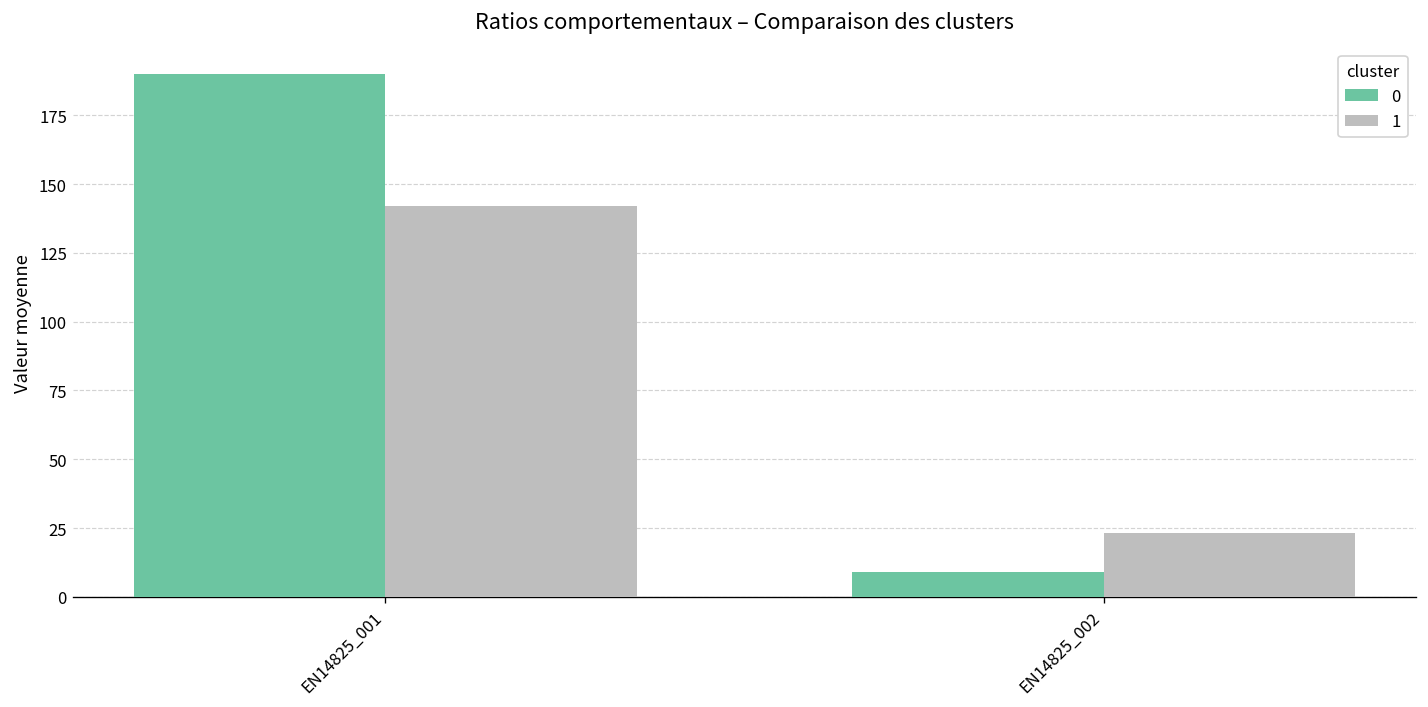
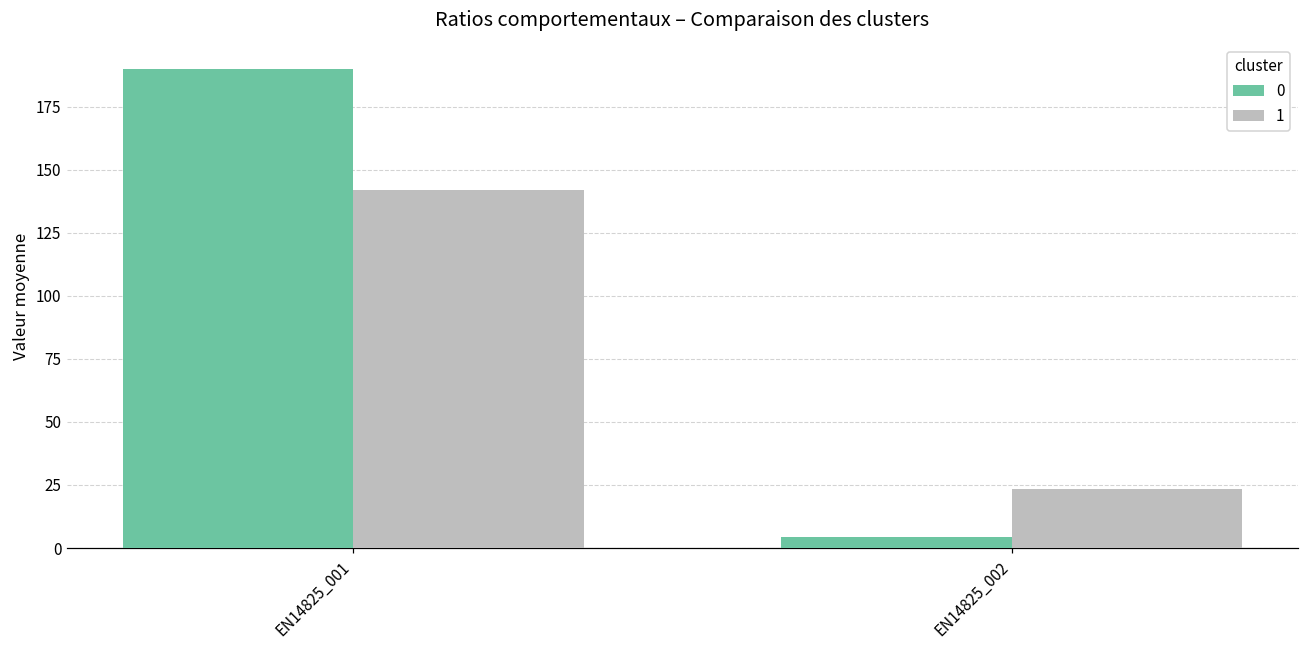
0, EN14825_002: 9 -> 4
